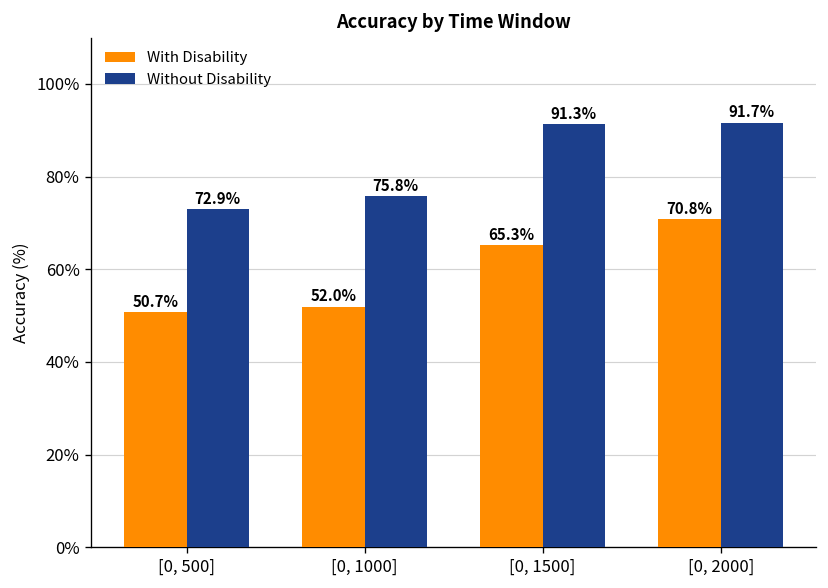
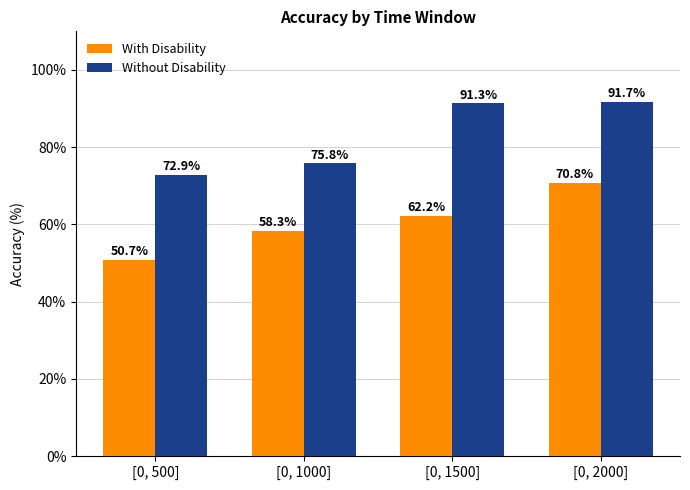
With Disability, [0, 1000]: 52.0% -> 58.3%
With Disability, [0, 1500]: 65.3% -> 62.2%
